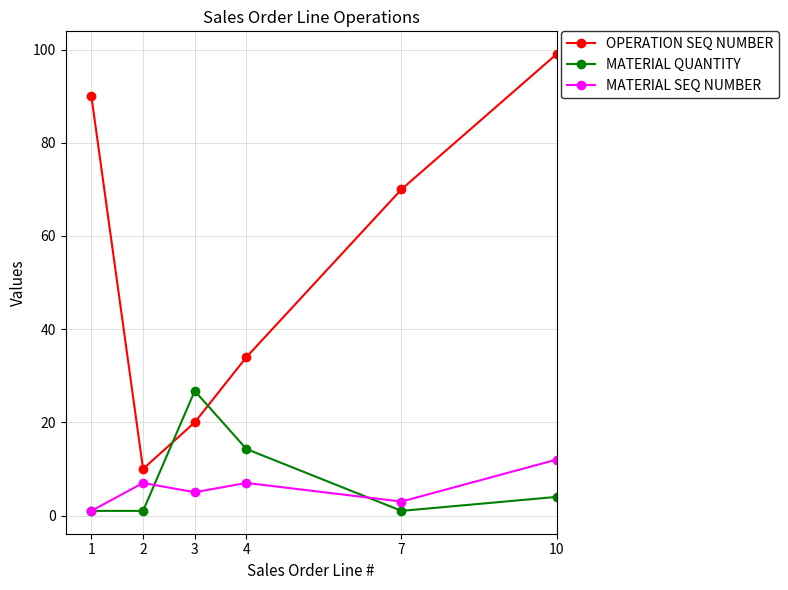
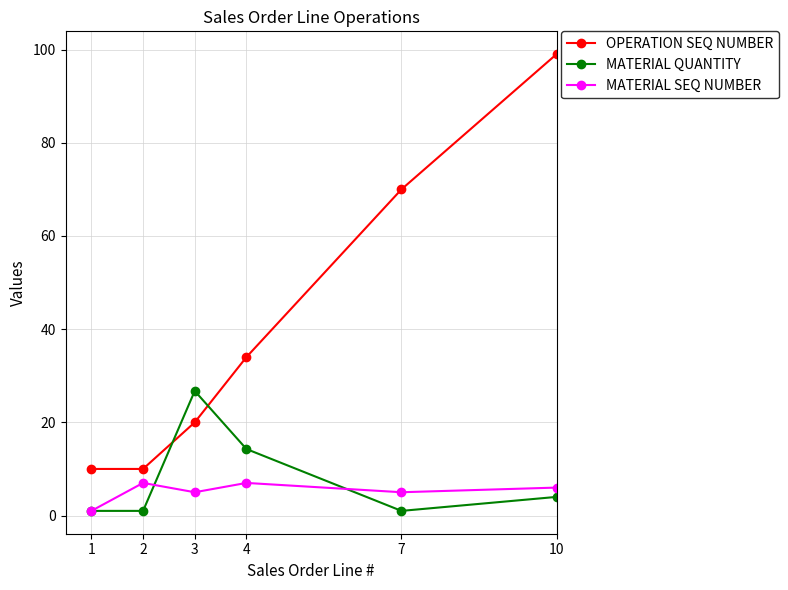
OPERATION SEQ NUMBER, 1: 90 -> 10
MATERIAL SEQ NUMBER, 7: 3 -> 5
MATERIAL SEQ NUMBER, 10: 12 -> 6
